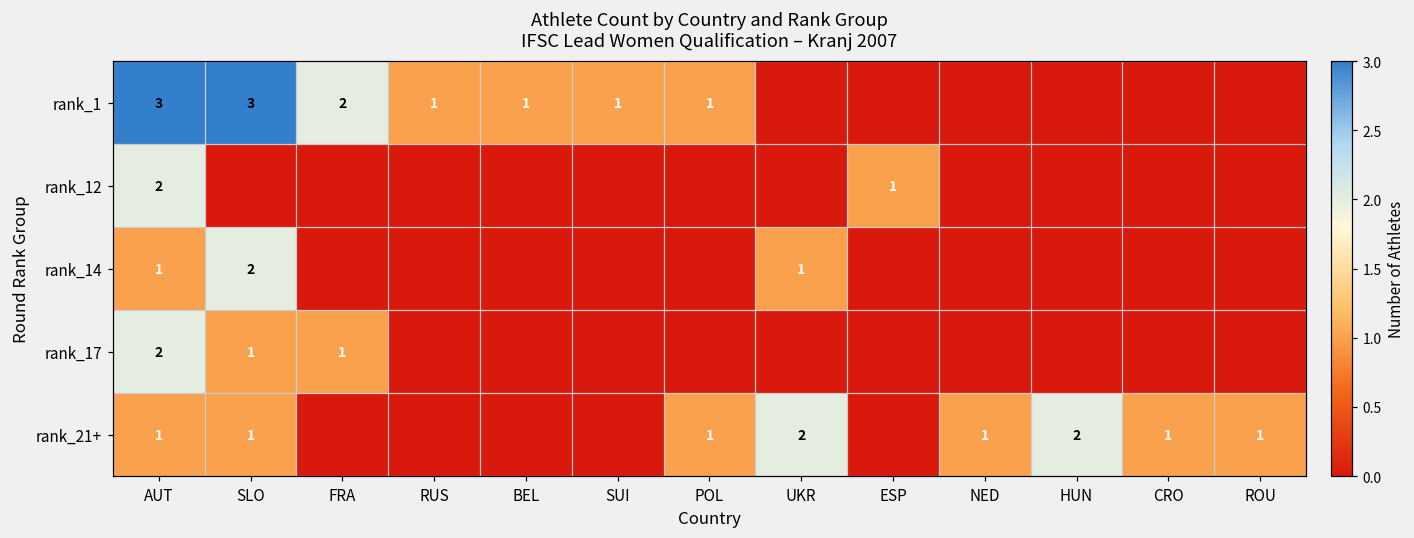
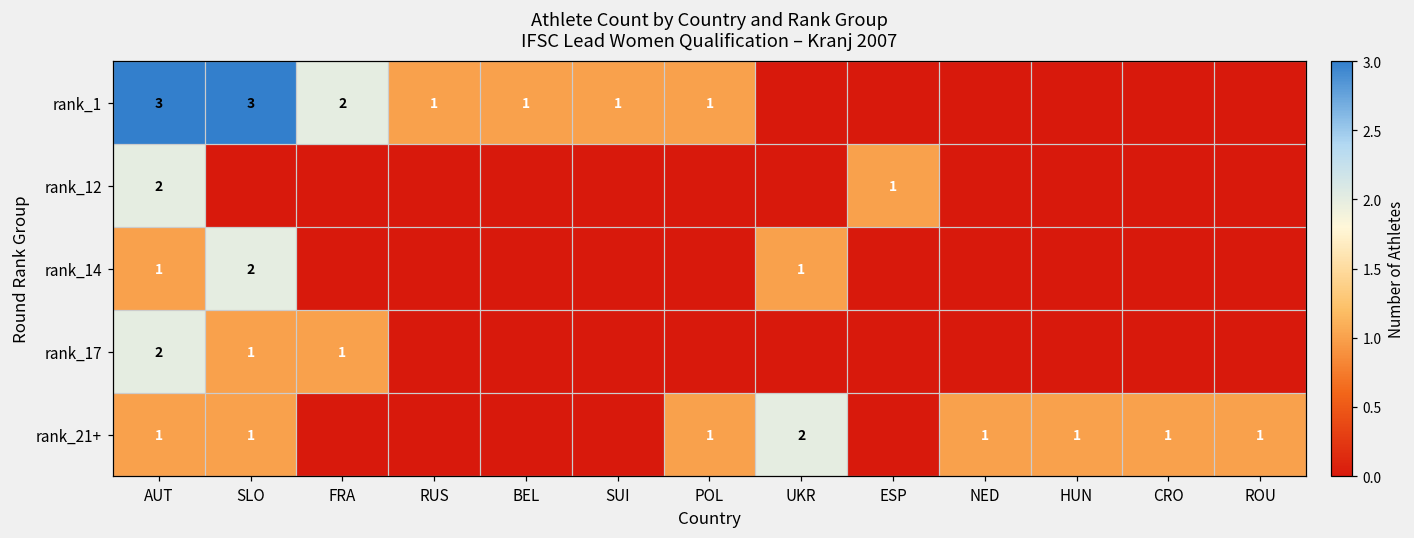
rank_21+, HUN: 2 -> 1
